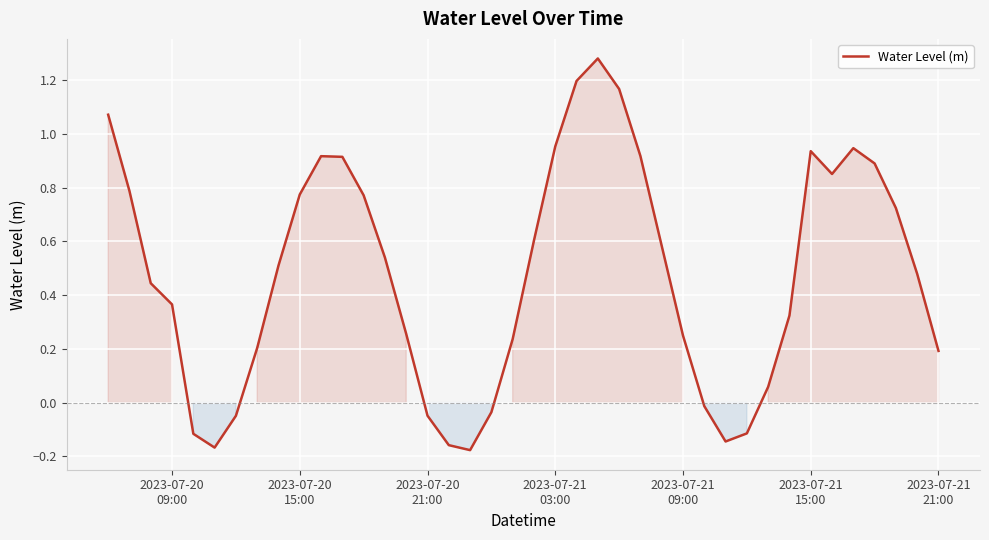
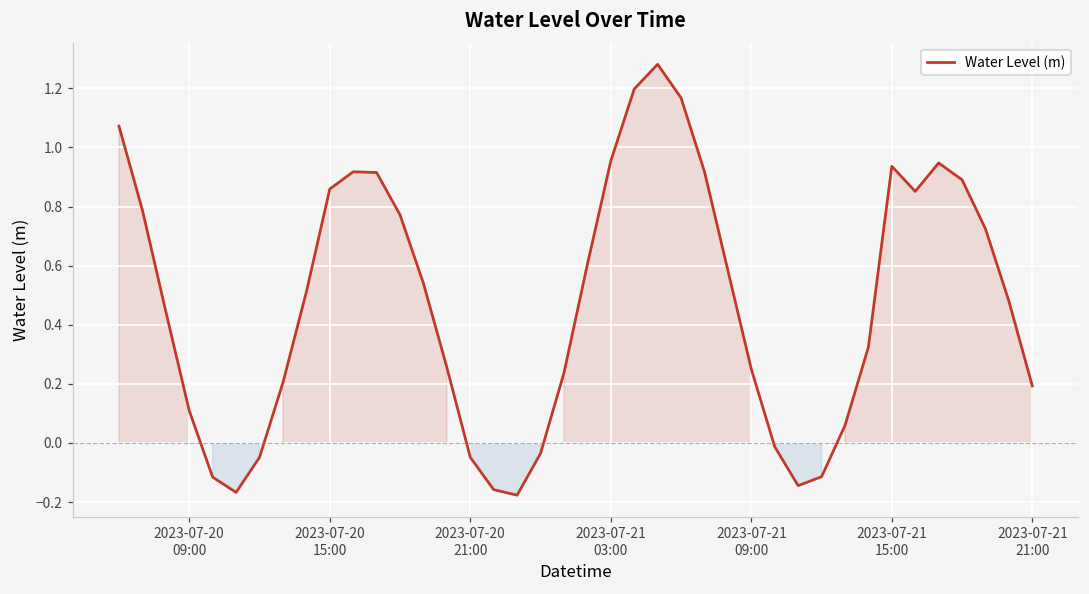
2023-07-20 09:00: 0.37 -> 0.11
2023-07-20 15:00: 0.77 -> 0.86
